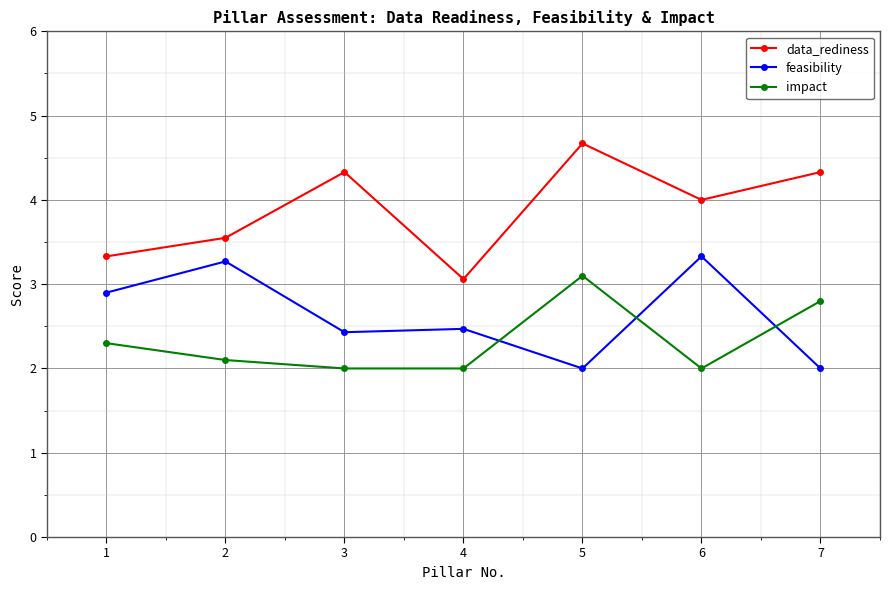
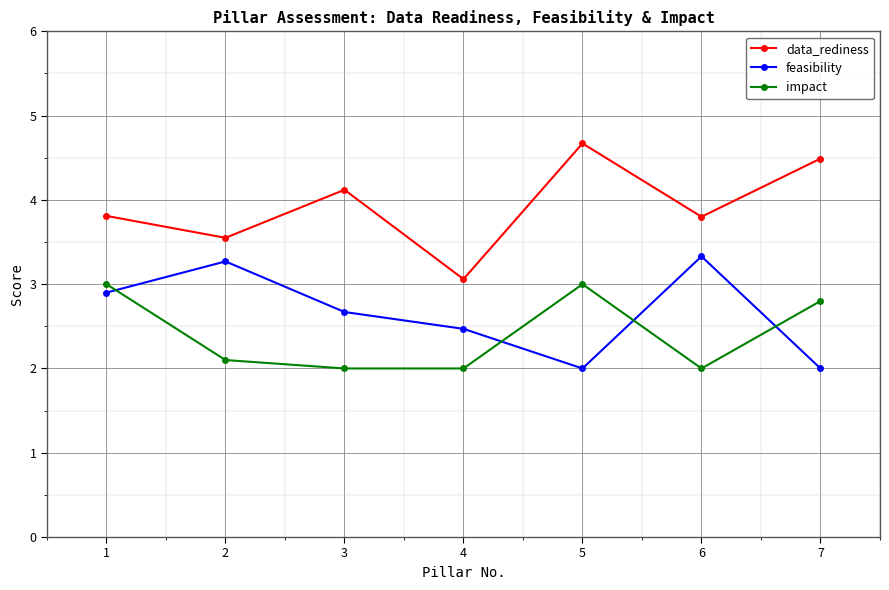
data_rediness, 1: 3.3 -> 3.8
impact, 1: 2.3 -> 3.0
data_rediness, 3: 4.3 -> 4.1
feasibility, 3: 2.4 -> 2.7
impact, 5: 3.1 -> 3.0
data_rediness, 6: 4.0 -> 3.8
data_rediness, 7: 4.3 -> 4.5
